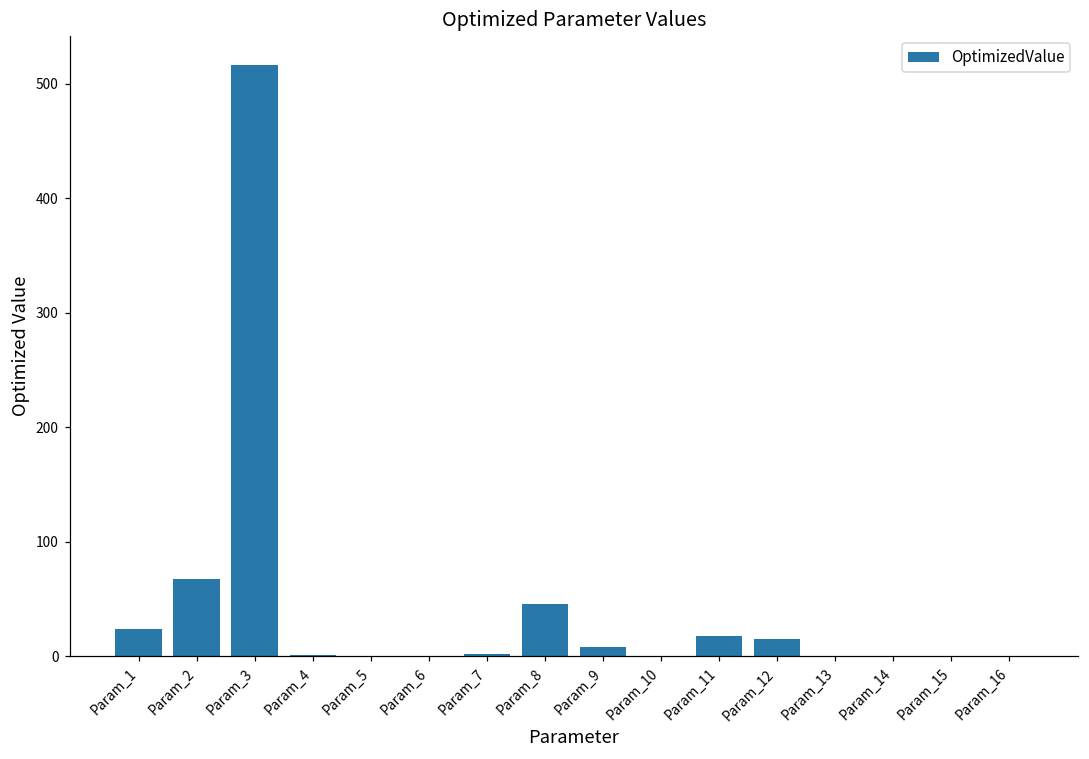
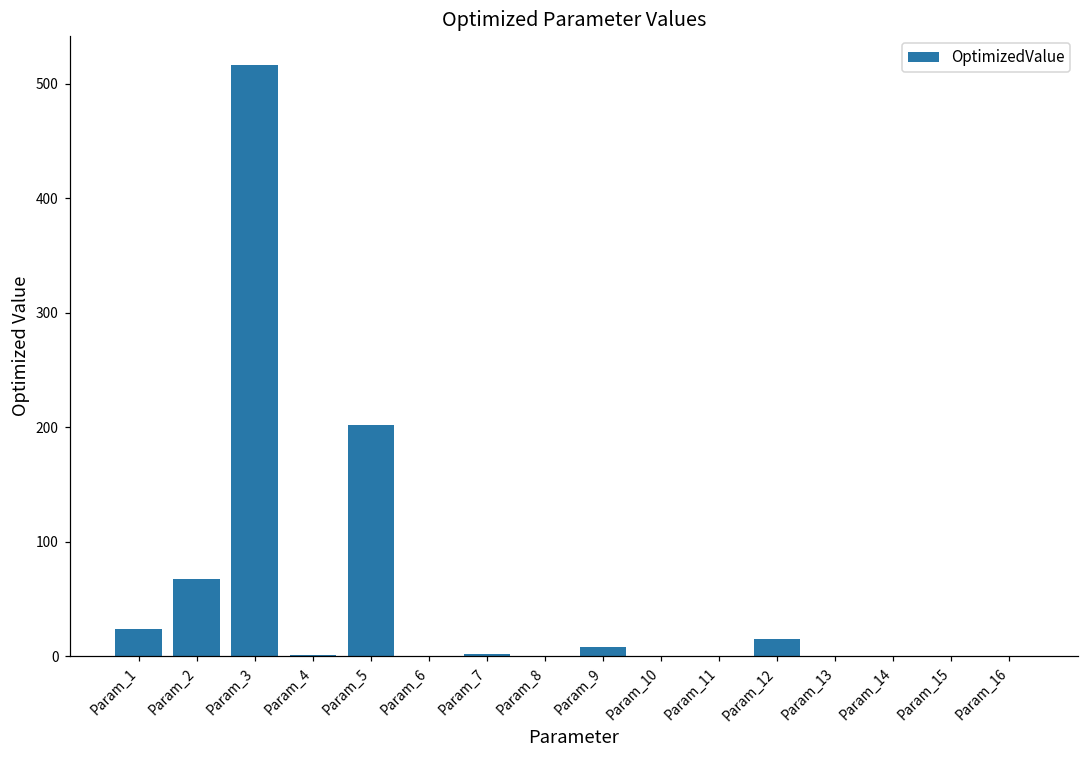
Param_5: 0 -> 202
Param_8: 45 -> 0
Param_11: 18 -> 0
